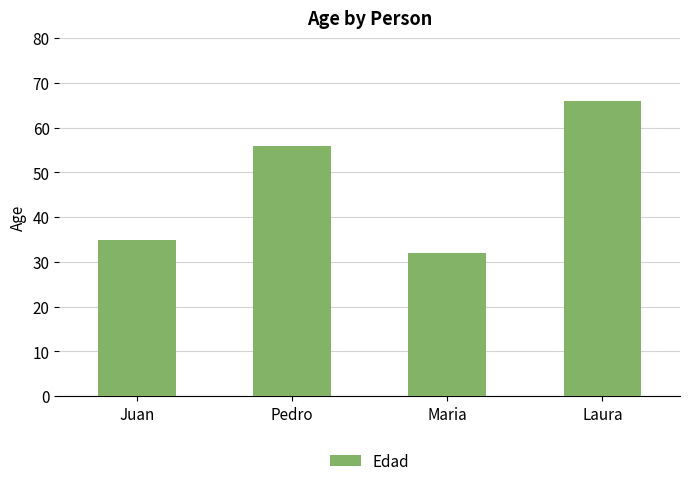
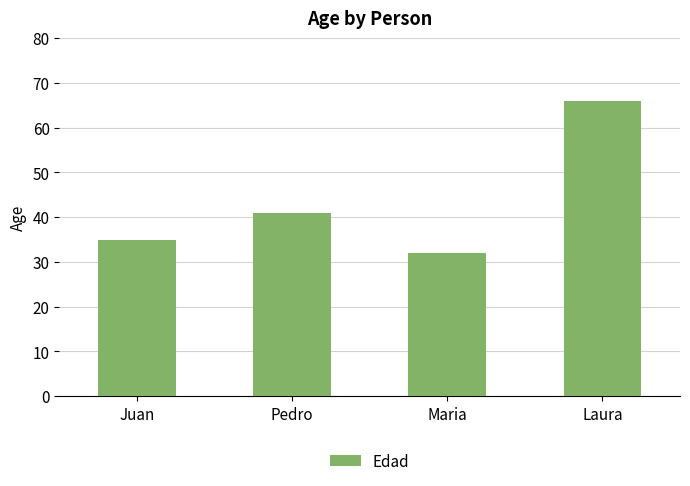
Pedro: 56 -> 41
